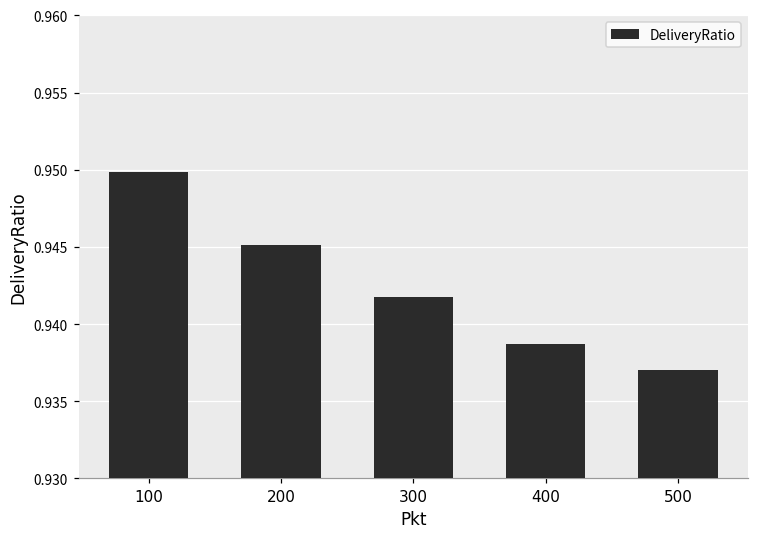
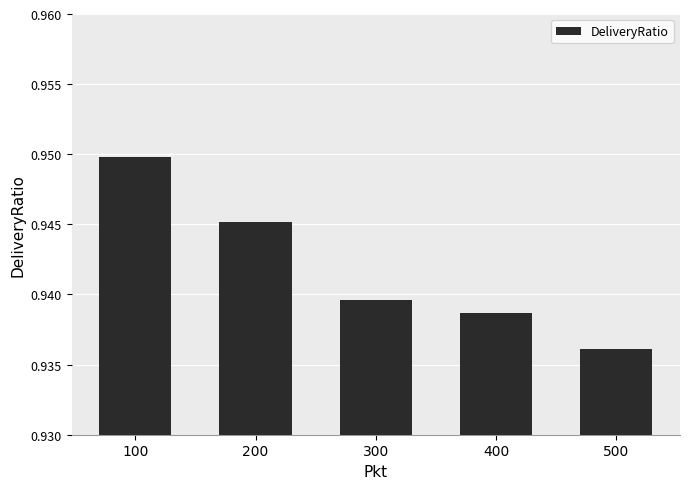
300: 0.9417 -> 0.9396
500: 0.9370 -> 0.9361
